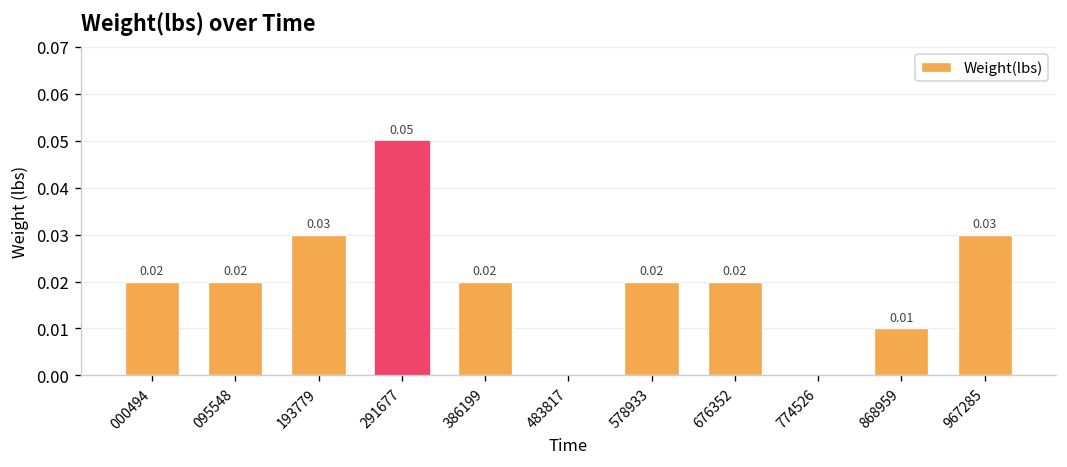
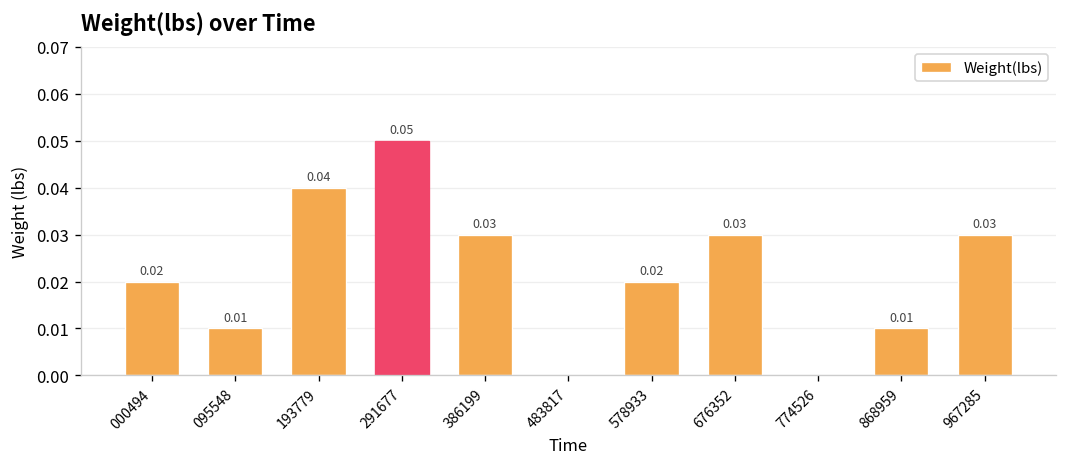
095548: 0.02 -> 0.01
193779: 0.03 -> 0.04
386199: 0.02 -> 0.03
676352: 0.02 -> 0.03
